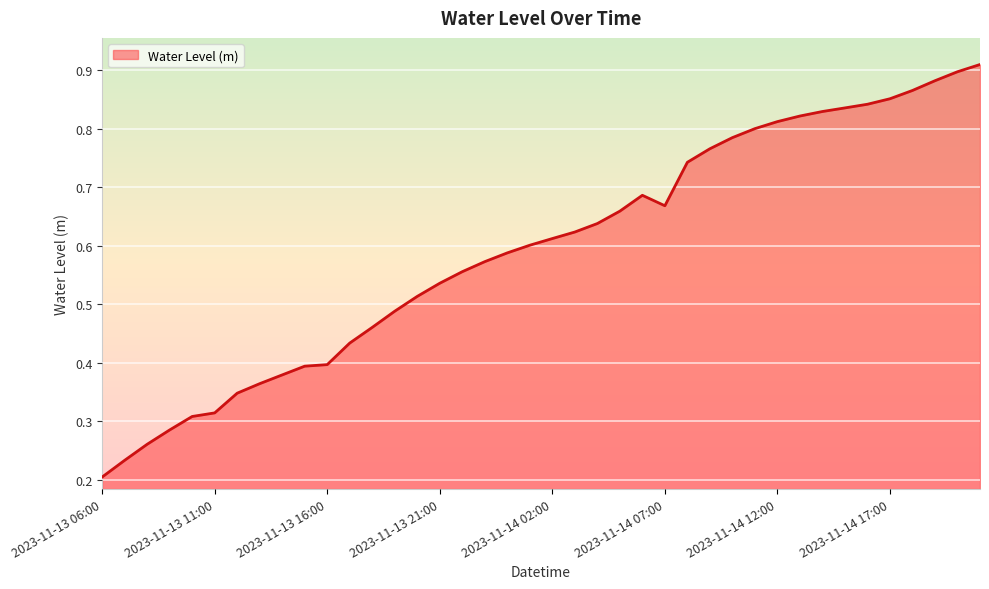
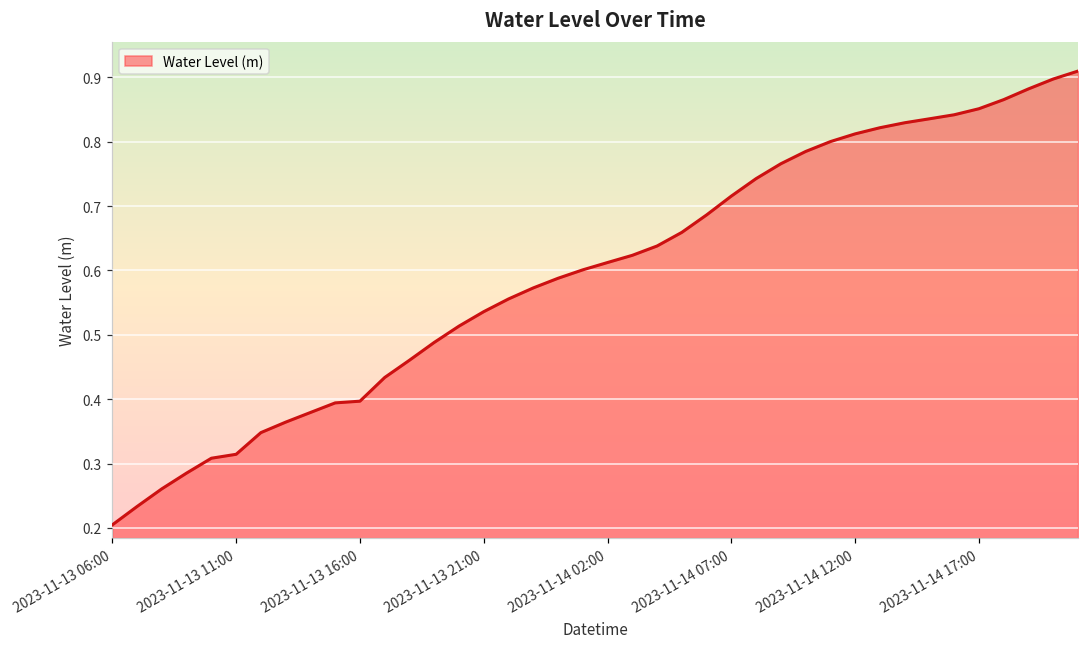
2023-11-14 07:00: 0.67 -> 0.72
